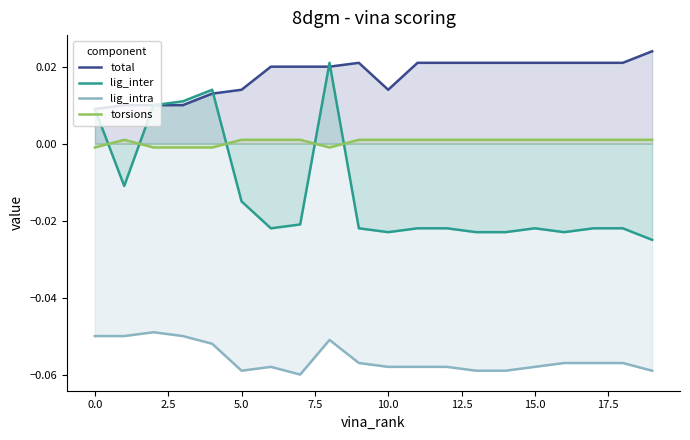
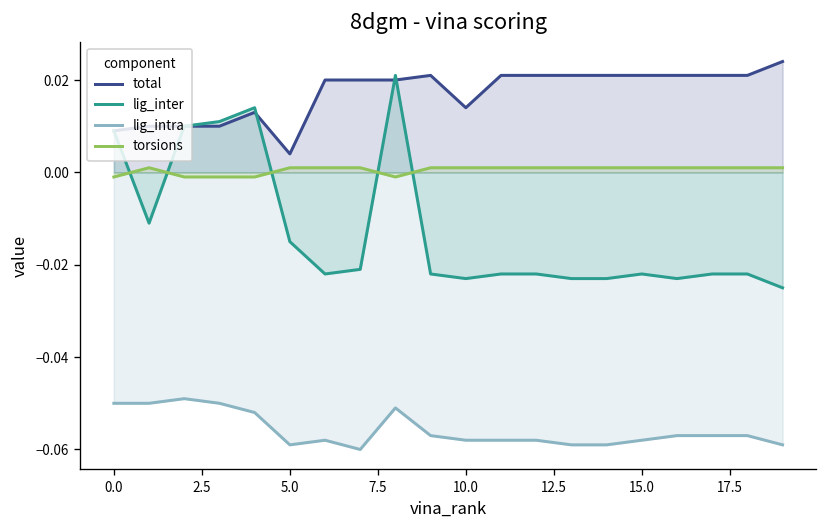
total, 5.0: 0.014 -> 0.004
